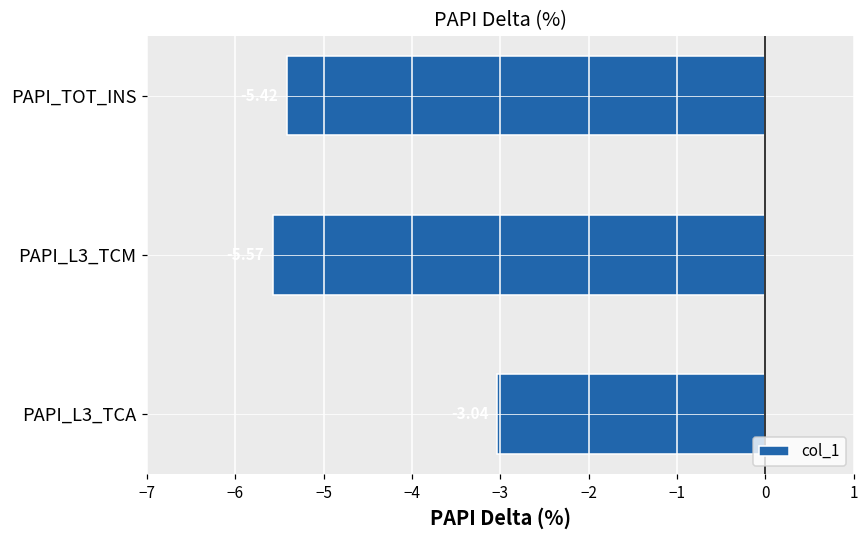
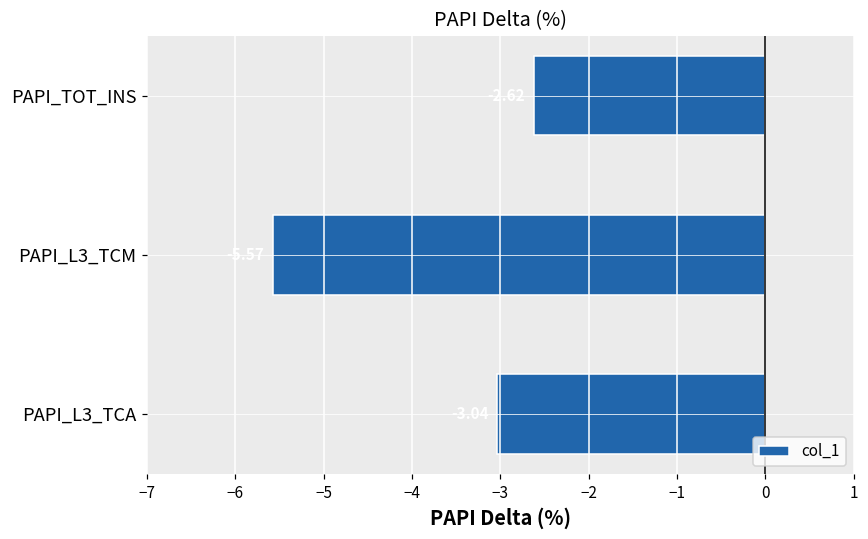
PAPI_TOT_INS: -5.4 -> -2.6
